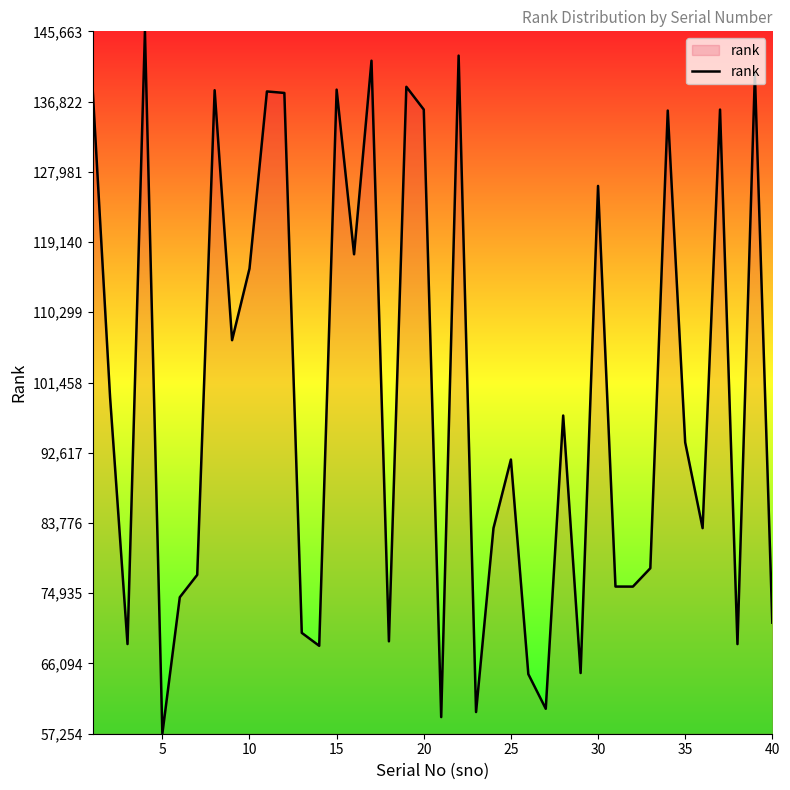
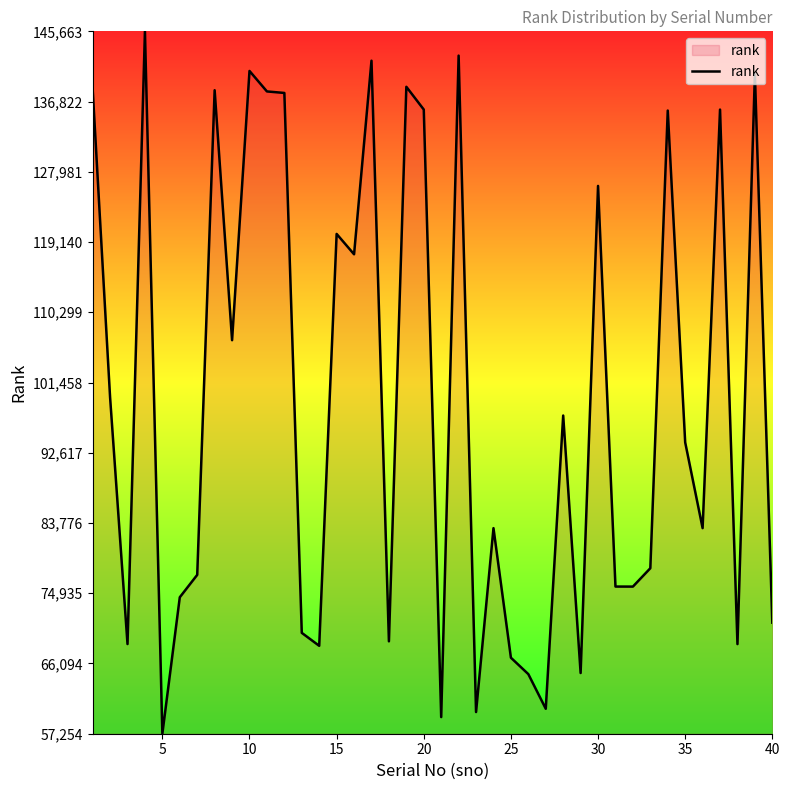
10: 116,000 -> 141,000
15: 138,000 -> 120,000
25: 92,000 -> 67,000
